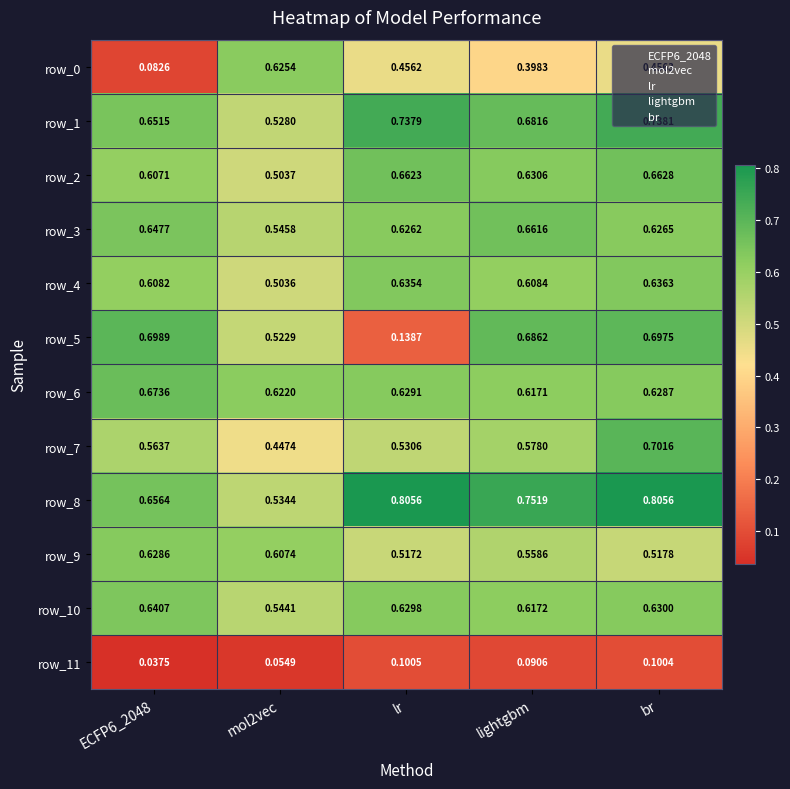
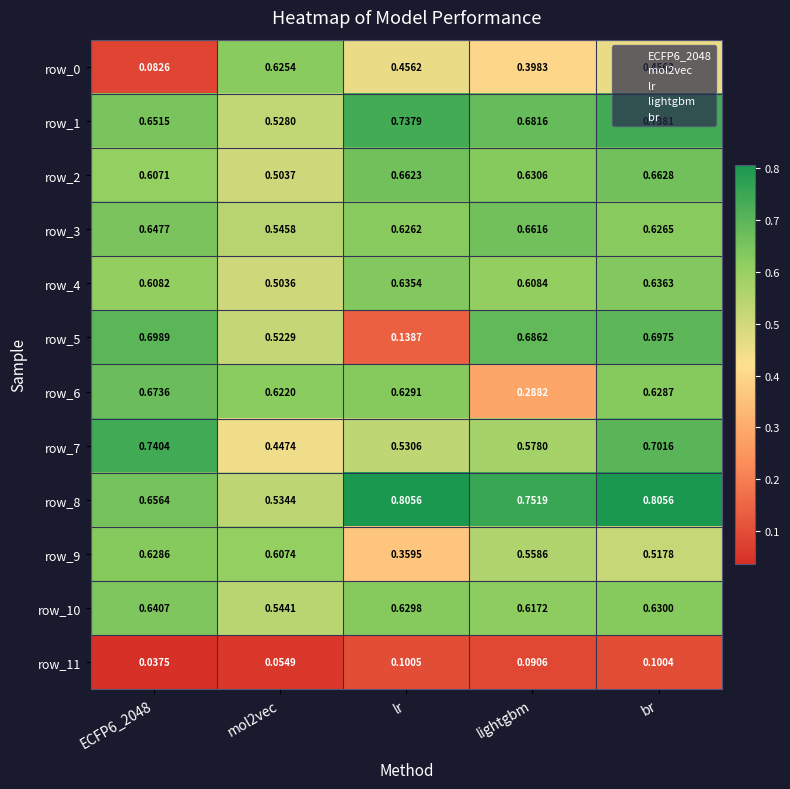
row_6, lightgbm: 0.6171 -> 0.2882
row_7, ECFP6_2048: 0.5637 -> 0.7404
row_9, lr: 0.5172 -> 0.3595
